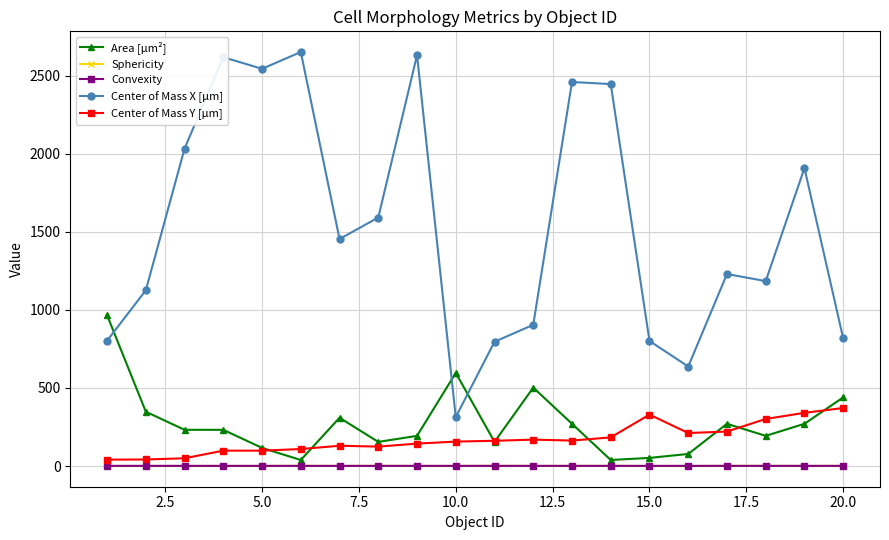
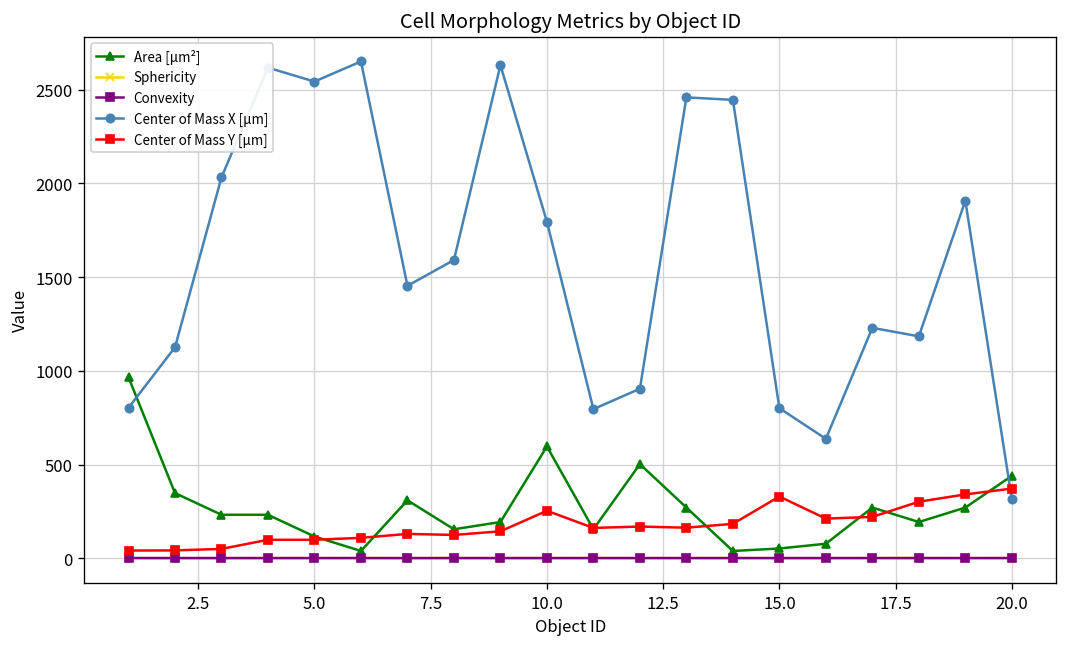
Center of Mass X [µm], 10.0: 310 -> 1800
Center of Mass Y [µm], 10.0: 160 -> 250
Center of Mass X [µm], 20.0: 820 -> 320
